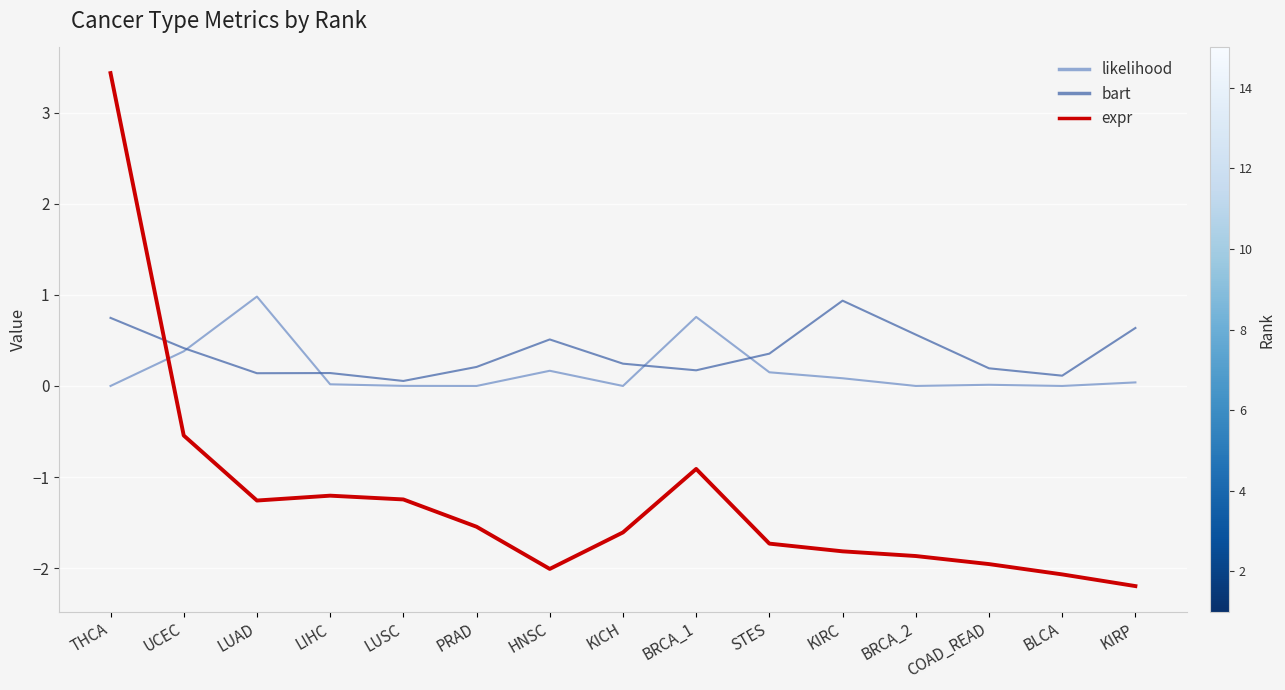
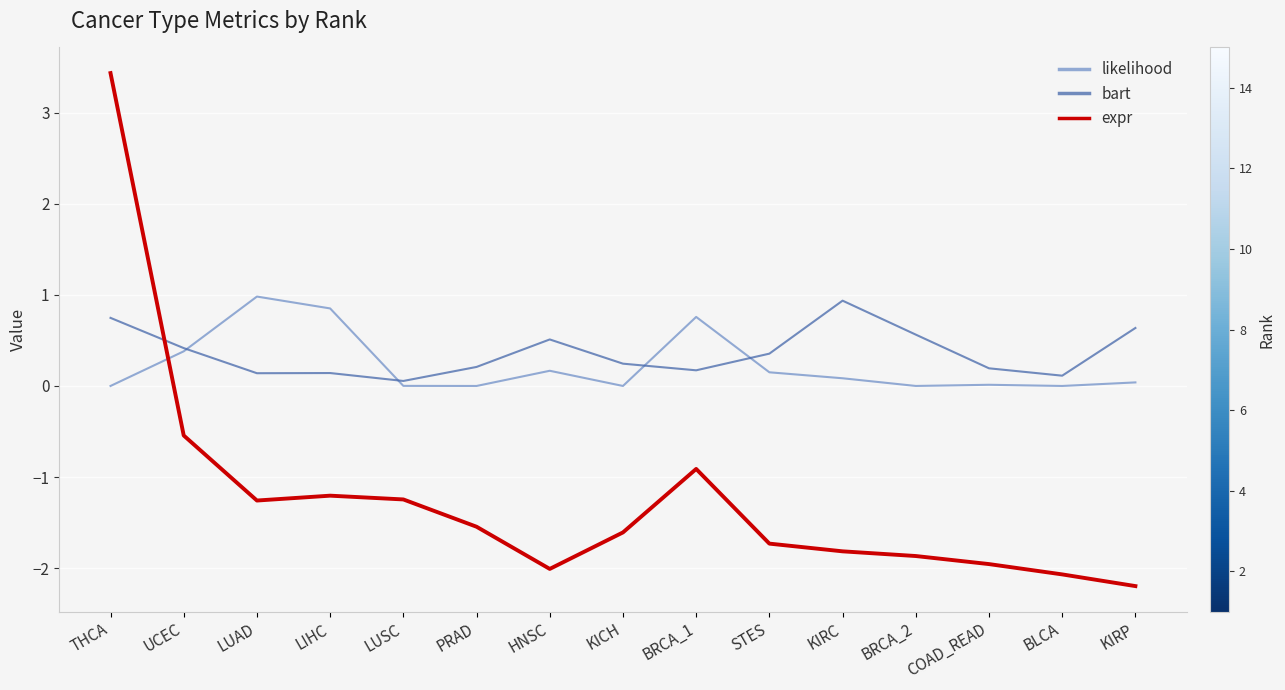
likelihood, LIHC: 0.0 -> 0.9
